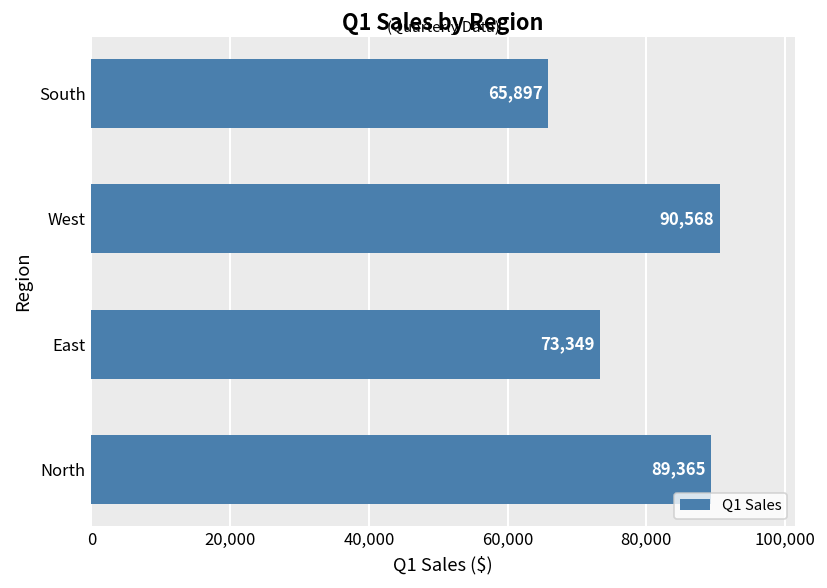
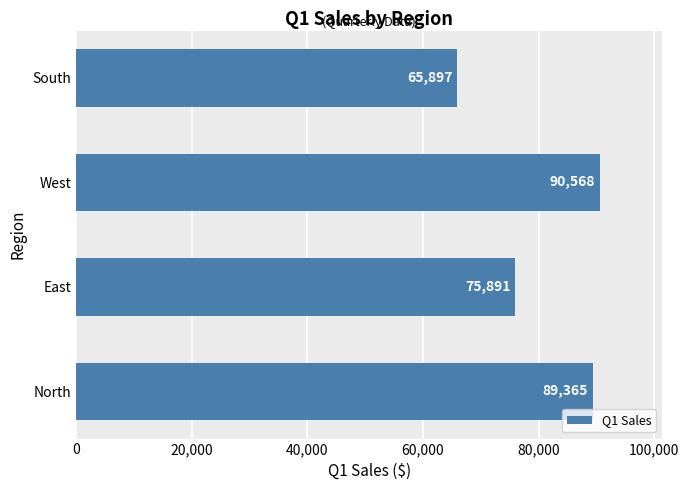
East: 73,349 -> 75,891
